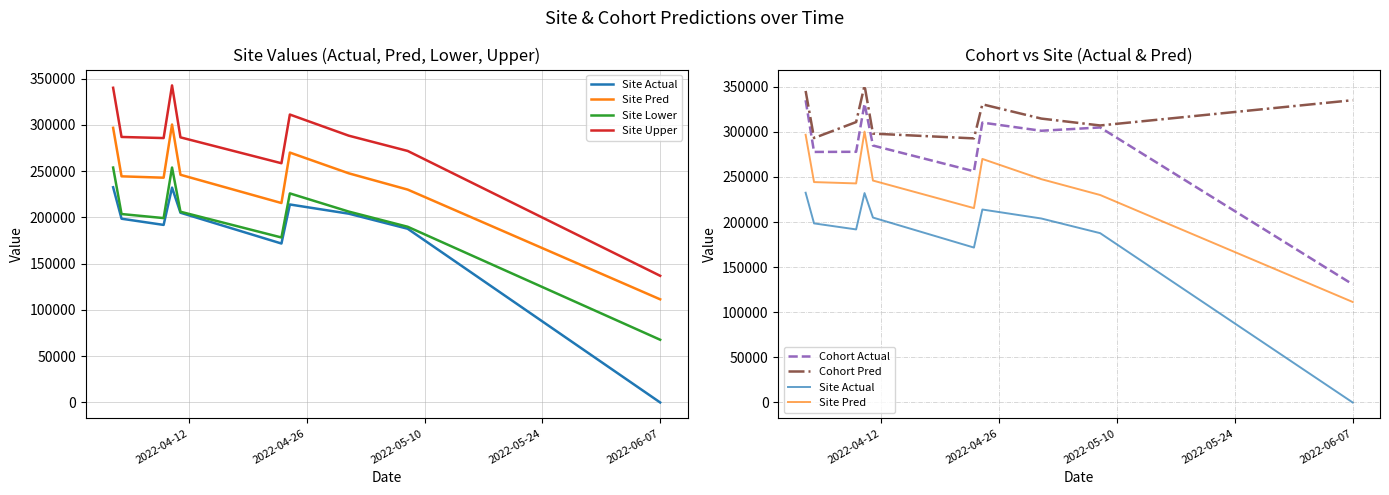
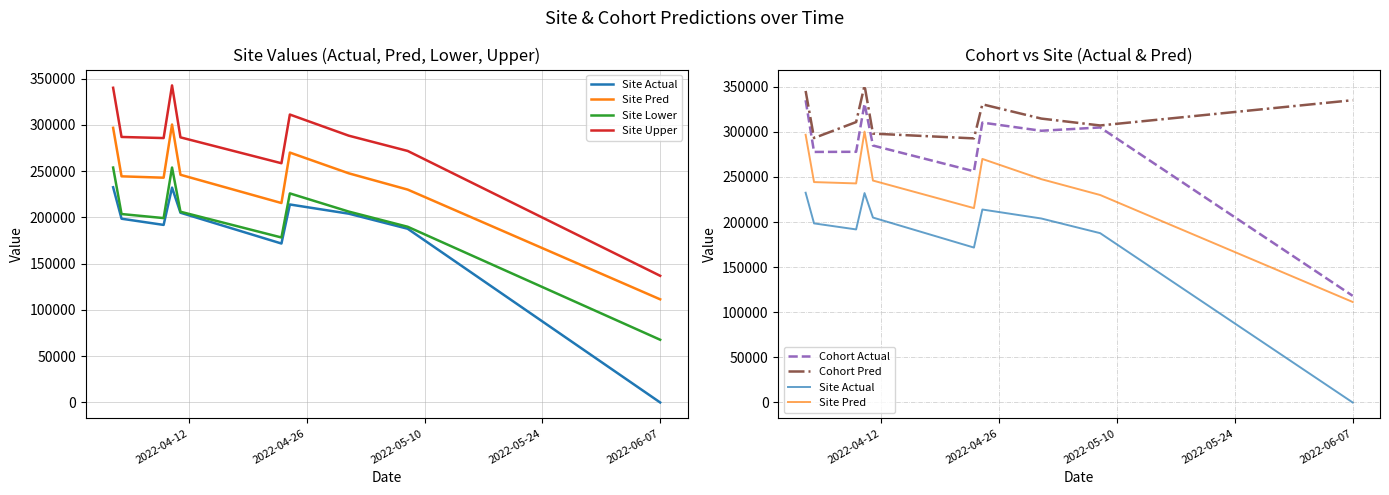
Cohort vs Site (Actual & Pred), Cohort Actual, 2022-06-07: 130000 -> 120000
